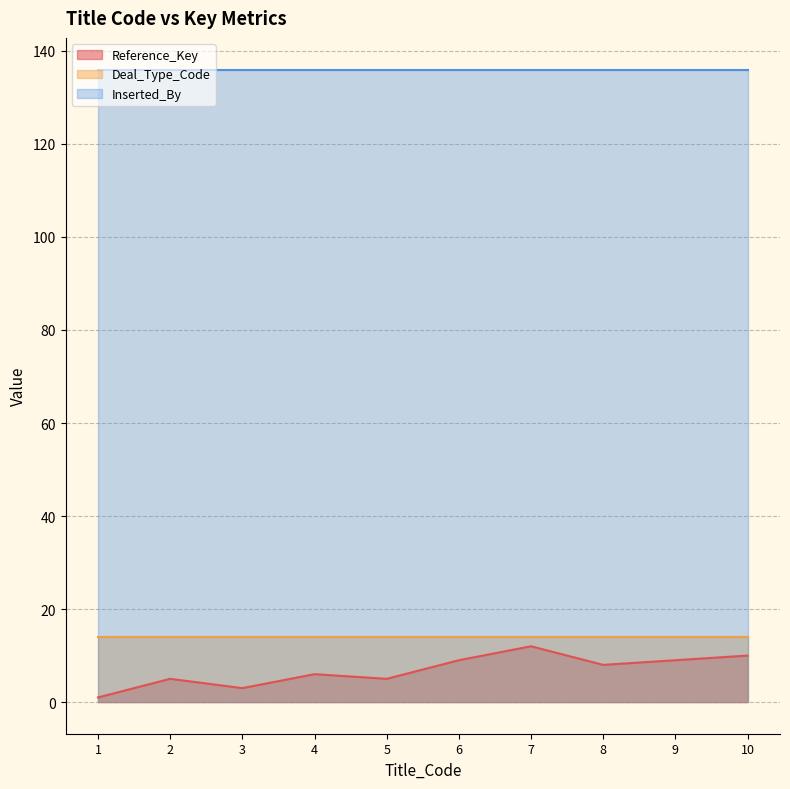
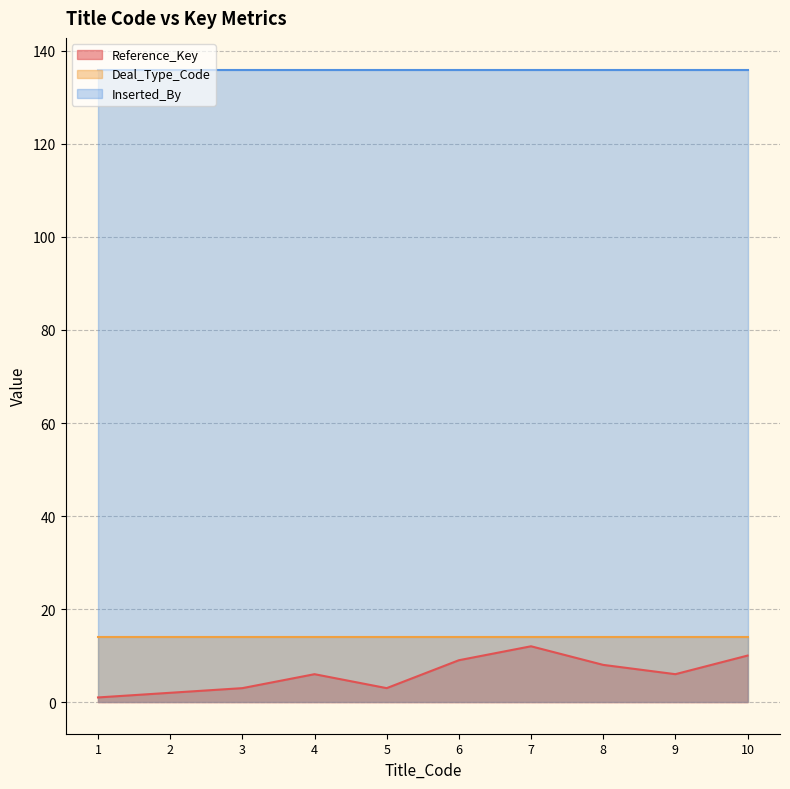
Reference_Key, 2: 5 -> 2
Reference_Key, 5: 5 -> 3
Reference_Key, 9: 9 -> 6
